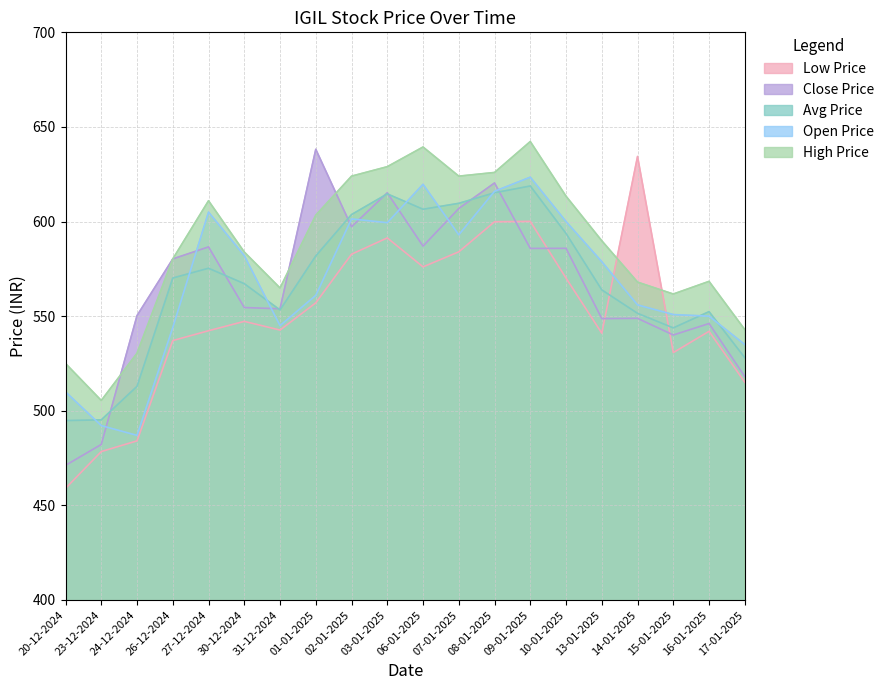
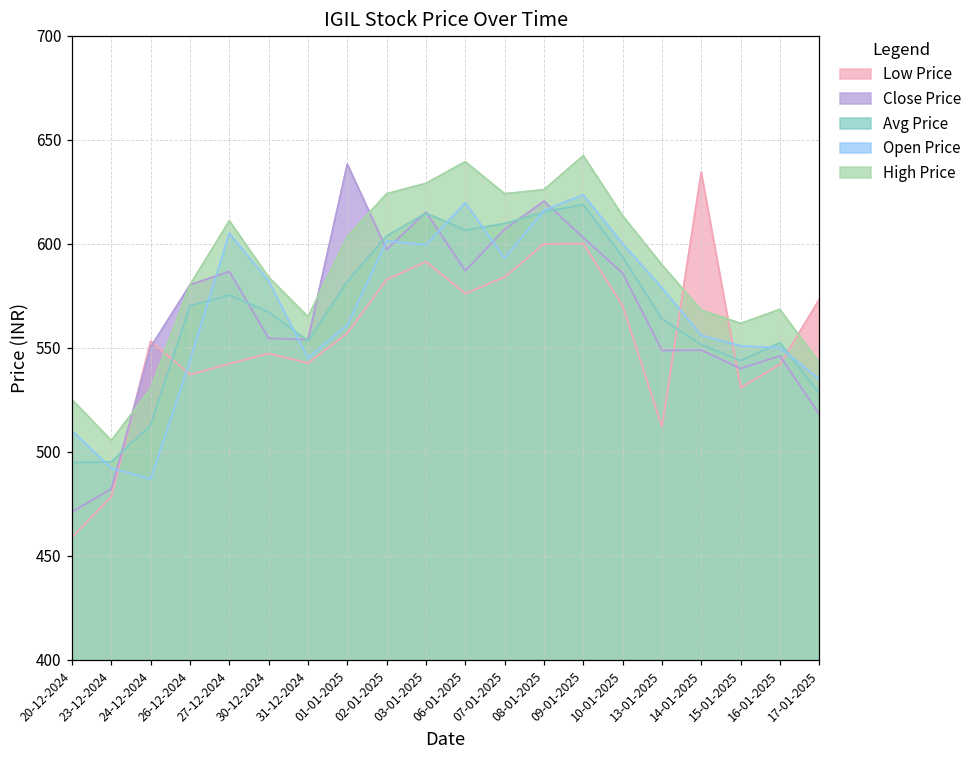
Low Price, 24-12-2024: 484 -> 553
Close Price, 09-01-2025: 586 -> 603
Low Price, 13-01-2025: 541 -> 512
Low Price, 17-01-2025: 515 -> 573
